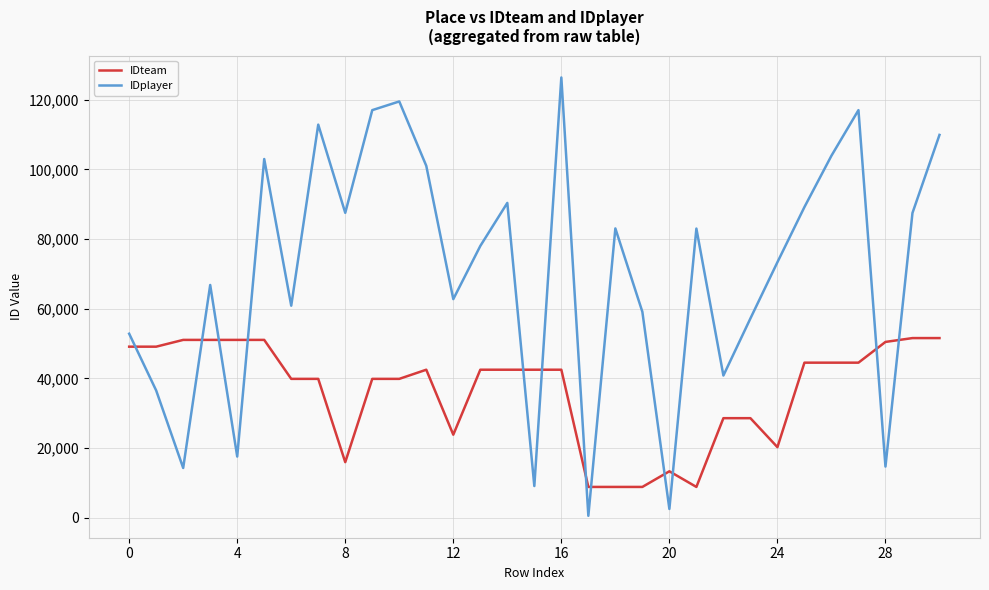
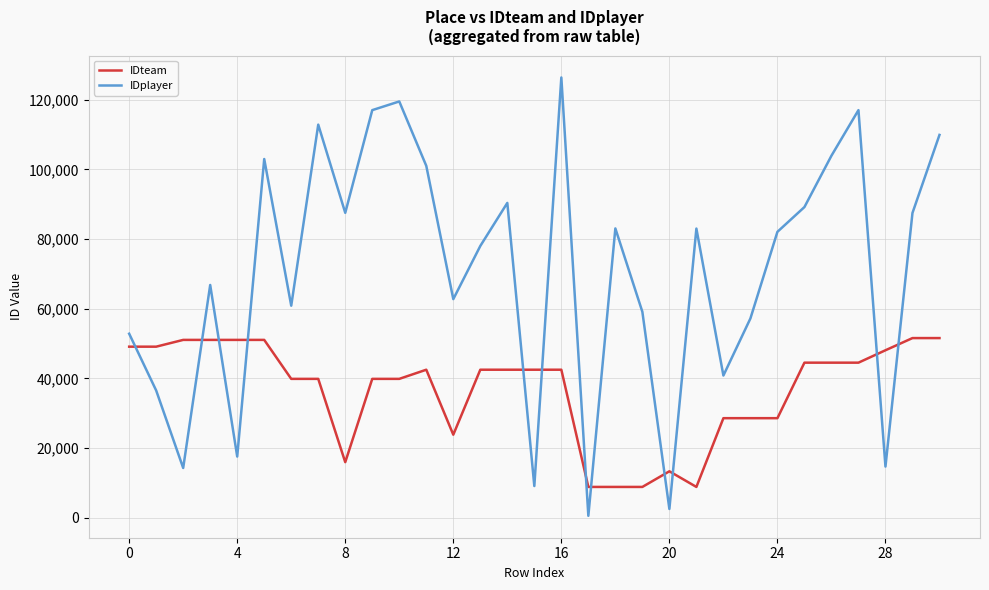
IDteam, 24: 20,000 -> 29,000
IDplayer, 24: 73,000 -> 82,000
IDteam, 28: 50,000 -> 48,000
